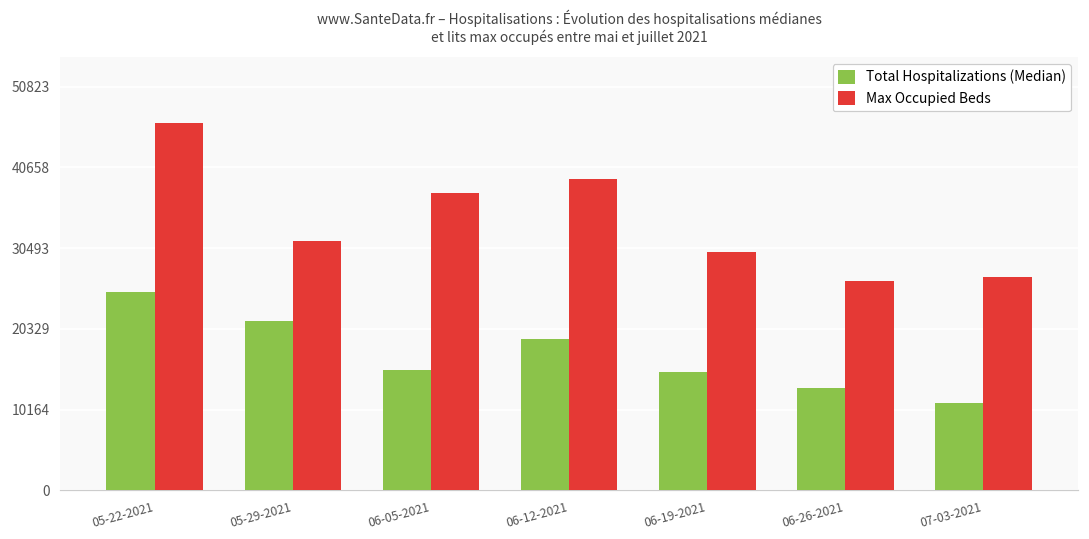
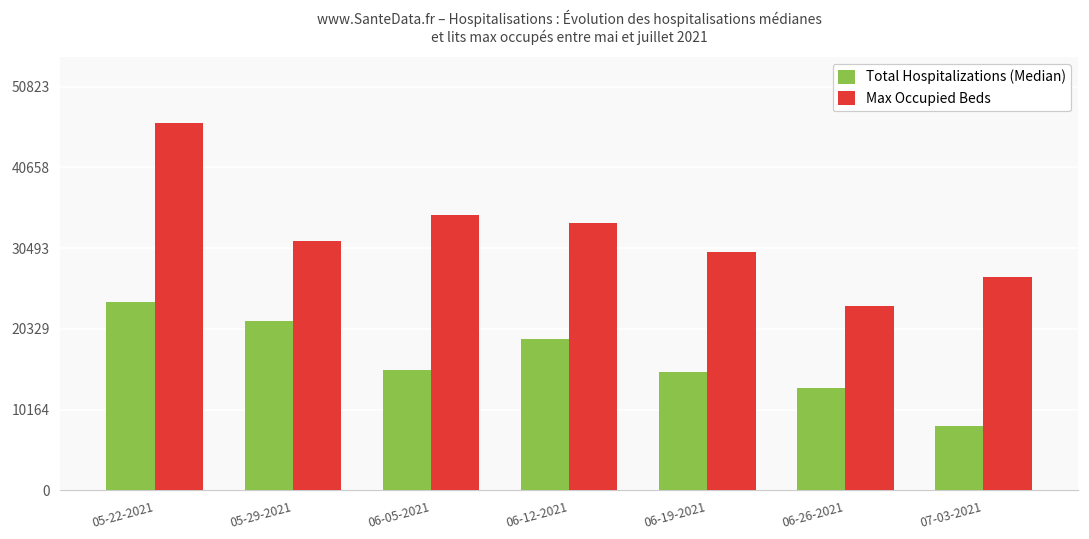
Total Hospitalizations (Median), 05-22-2021: 25000 -> 24000
Max Occupied Beds, 06-05-2021: 37000 -> 35000
Max Occupied Beds, 06-12-2021: 39000 -> 34000
Max Occupied Beds, 06-26-2021: 26000 -> 23000
Total Hospitalizations (Median), 07-03-2021: 11000 -> 8000
